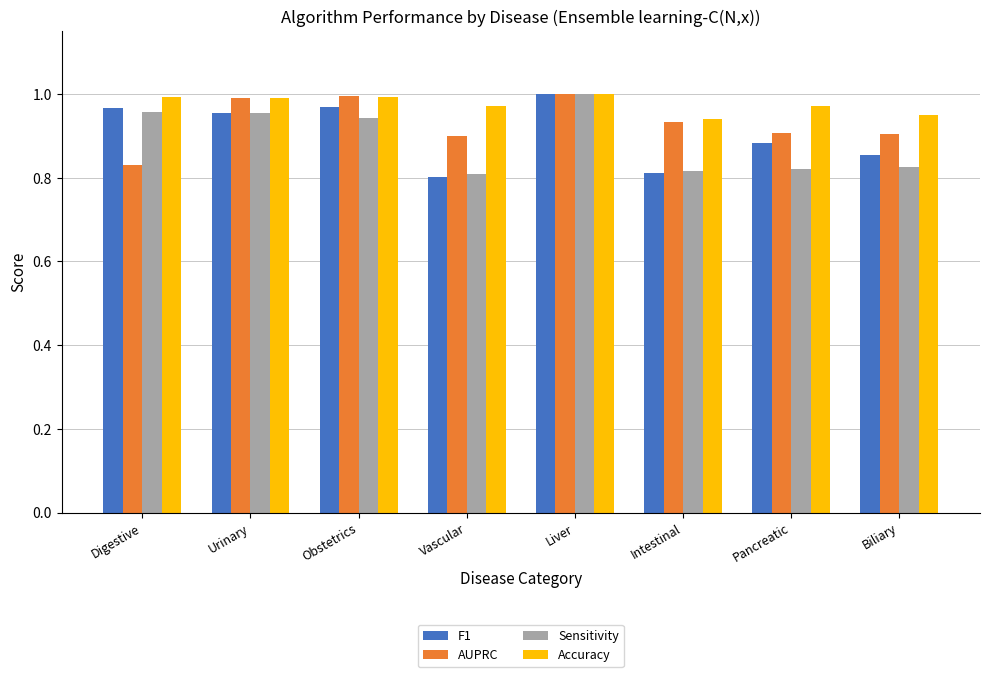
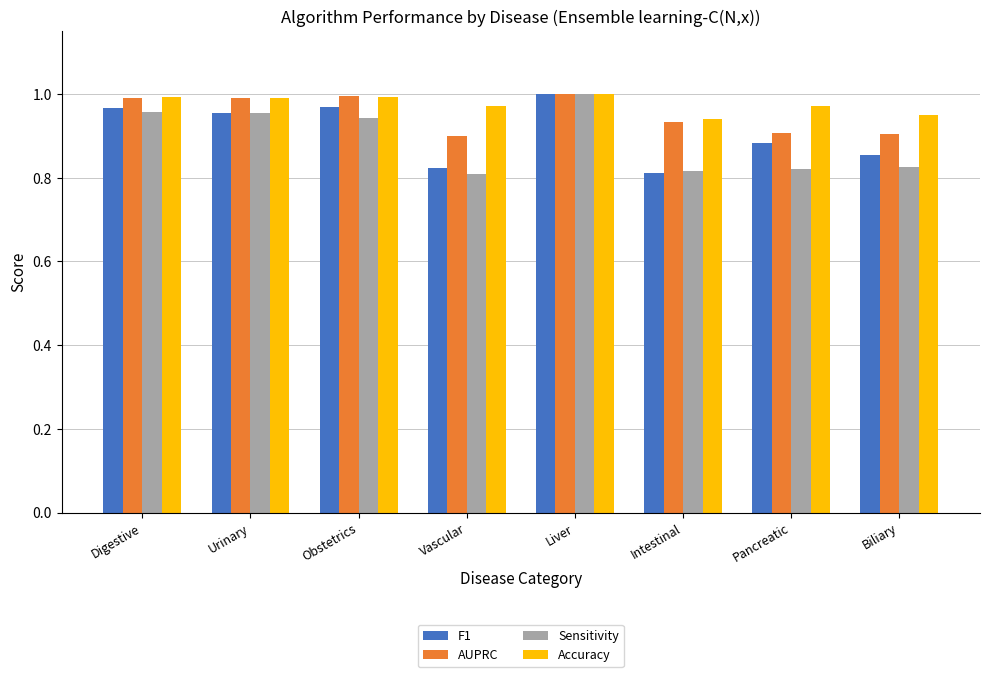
AUPRC, Digestive: 0.83 -> 0.99
F1, Vascular: 0.80 -> 0.82
